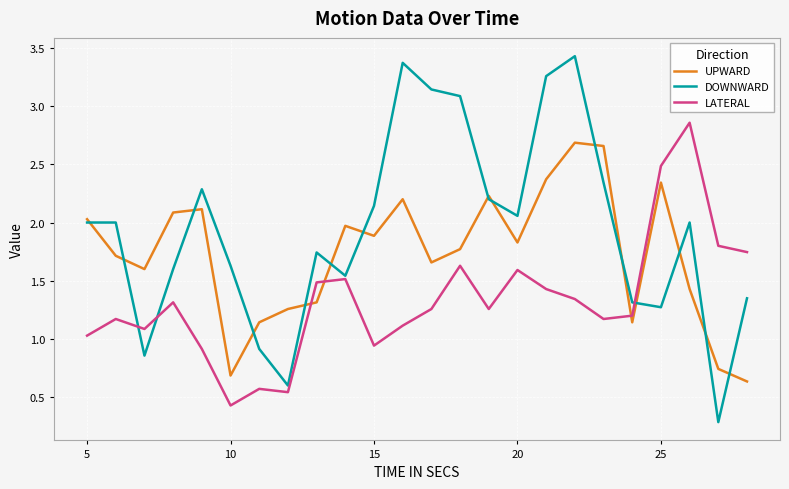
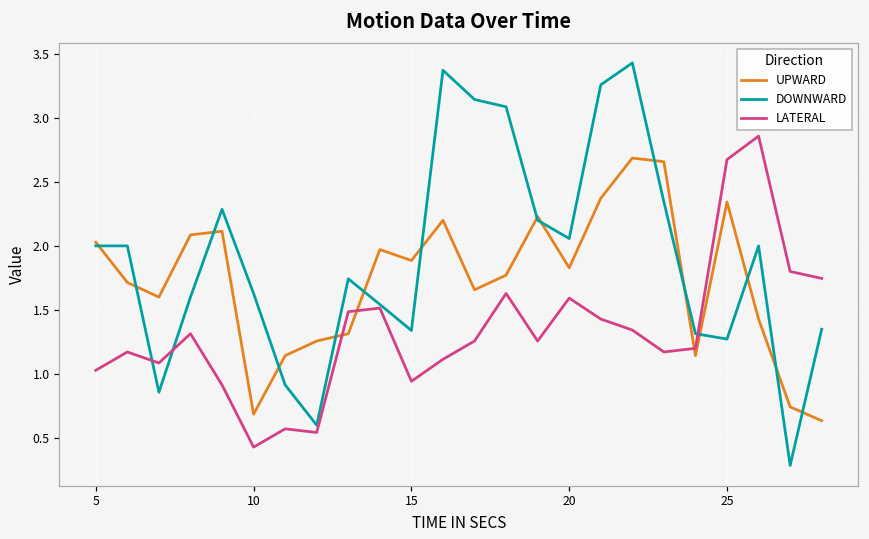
DOWNWARD, 15: 2.14 -> 1.34
LATERAL, 25: 2.49 -> 2.67
